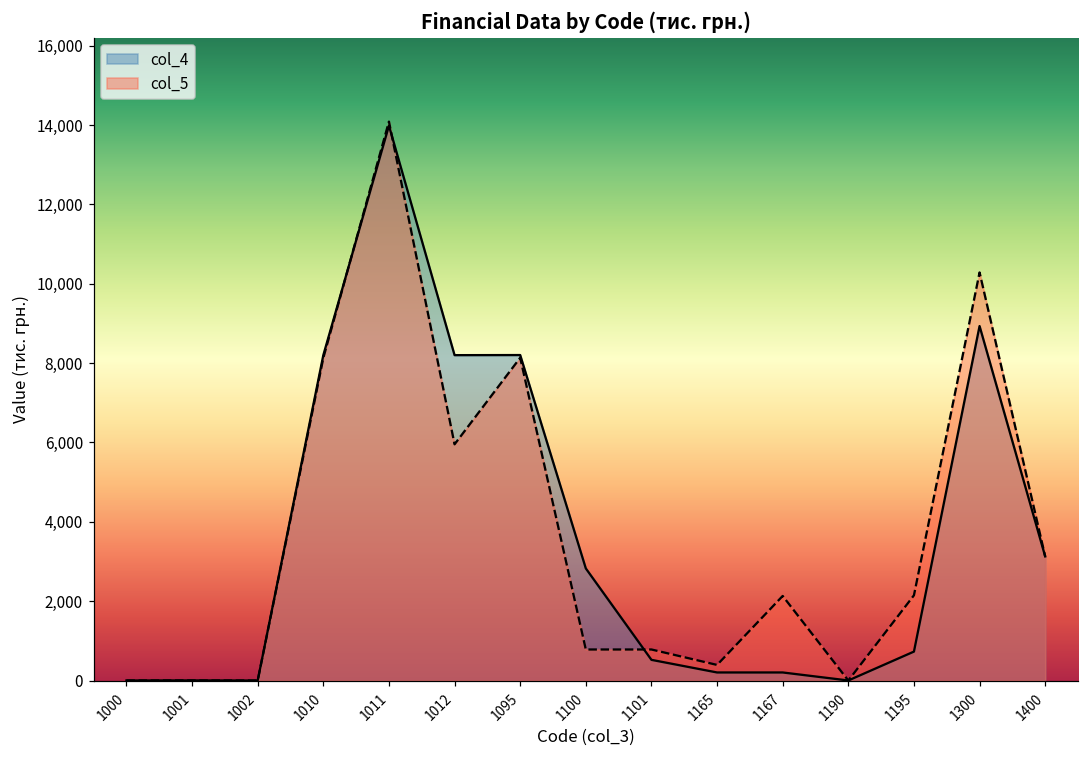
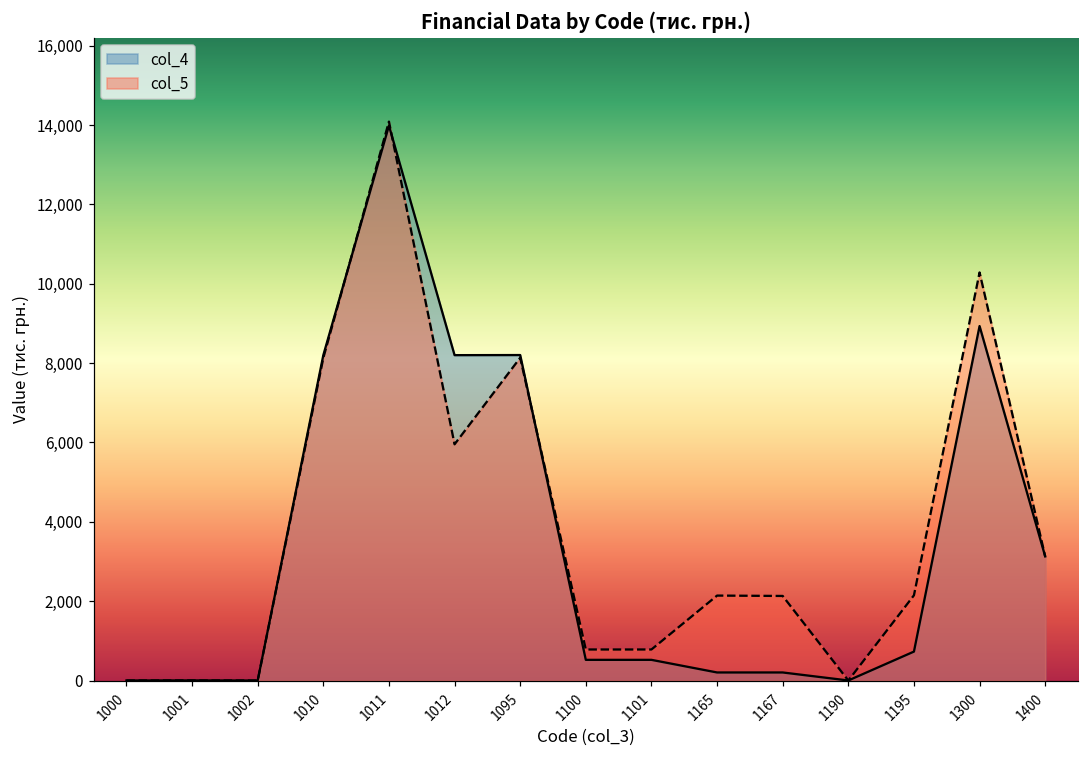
col_4, 1100: 2,800 -> 500
col_5, 1165: 400 -> 2,100
